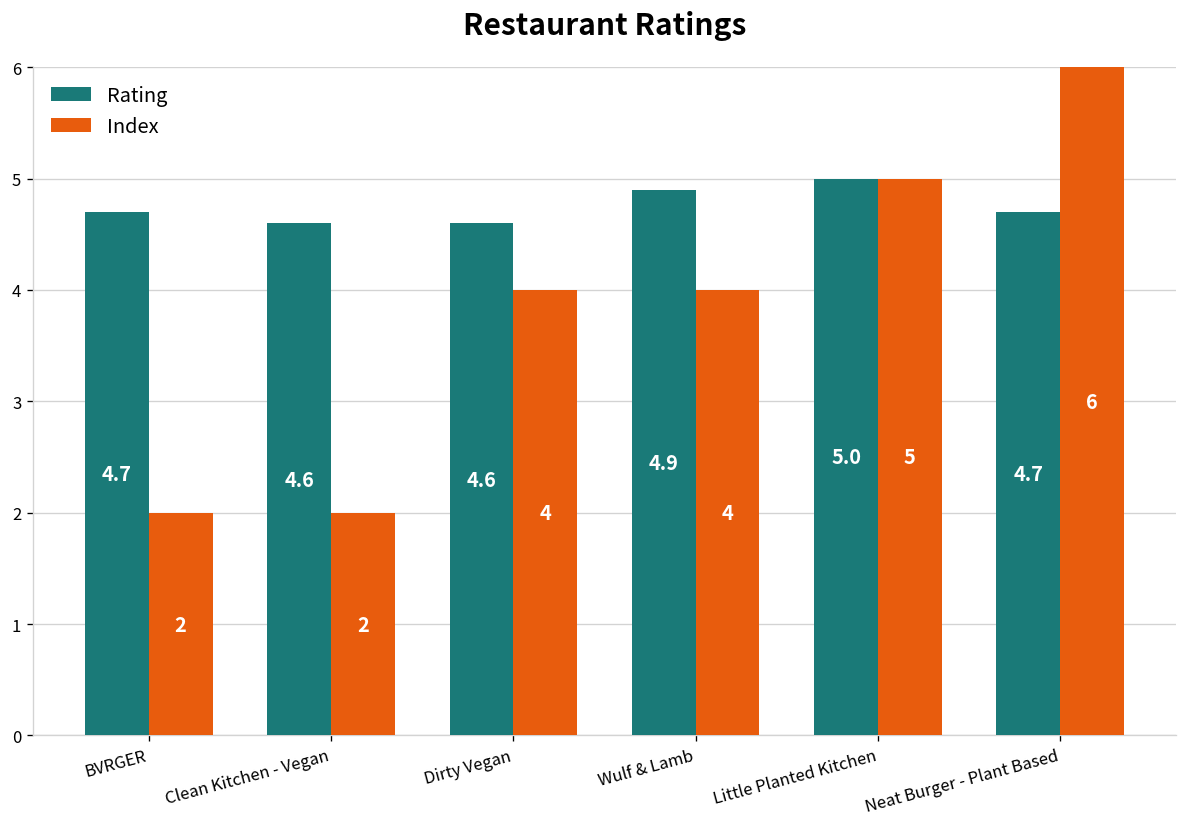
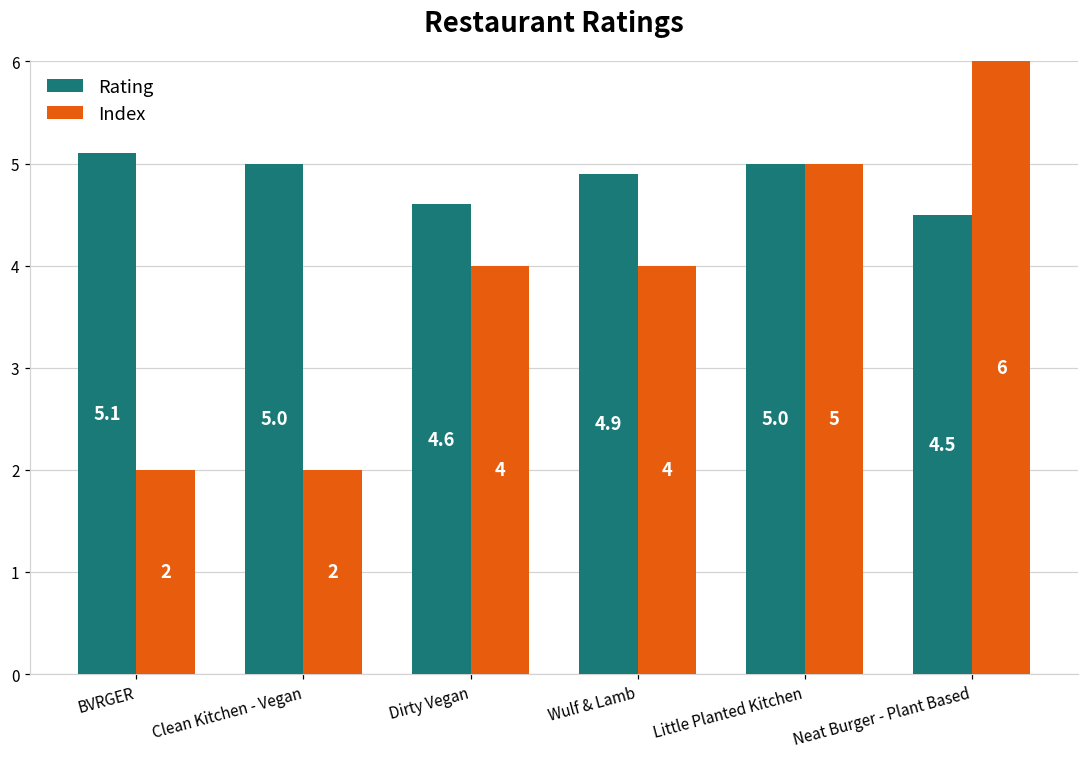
Rating, BVRGER: 4.7 -> 5.1
Rating, Clean Kitchen - Vegan: 4.6 -> 5.0
Rating, Neat Burger - Plant Based: 4.7 -> 4.5
